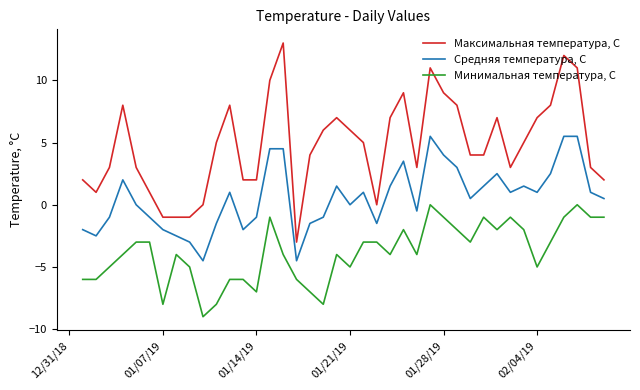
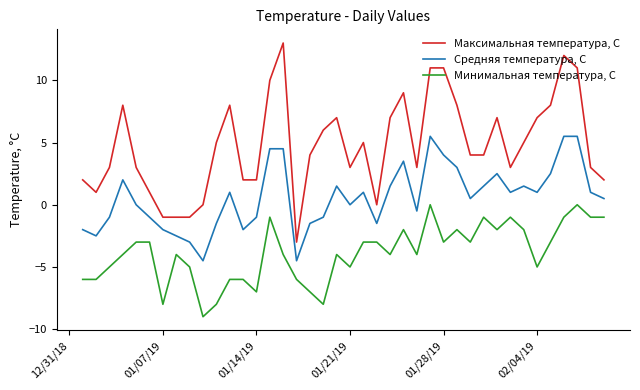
Максимальная температура, С, 01/21/19: 6 -> 3
Максимальная температура, С, 01/28/19: 9 -> 11
Минимальная температура, С, 01/28/19: -1 -> -3
